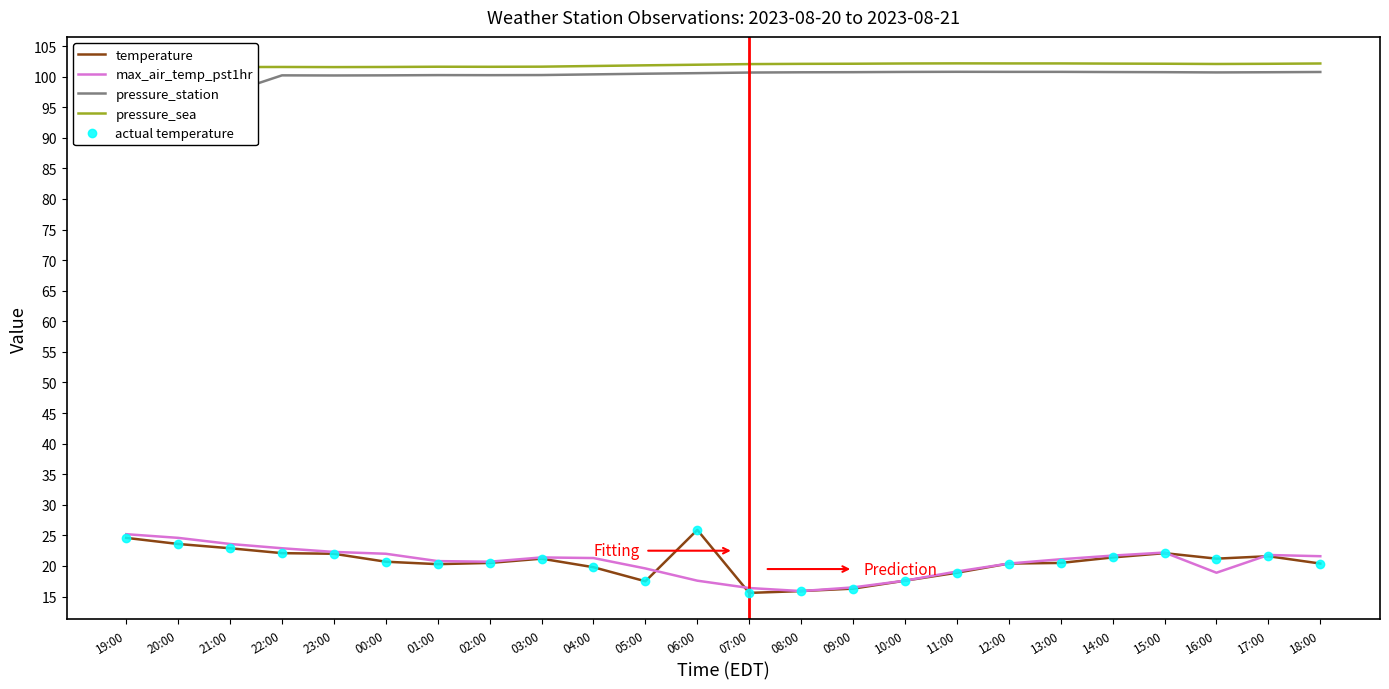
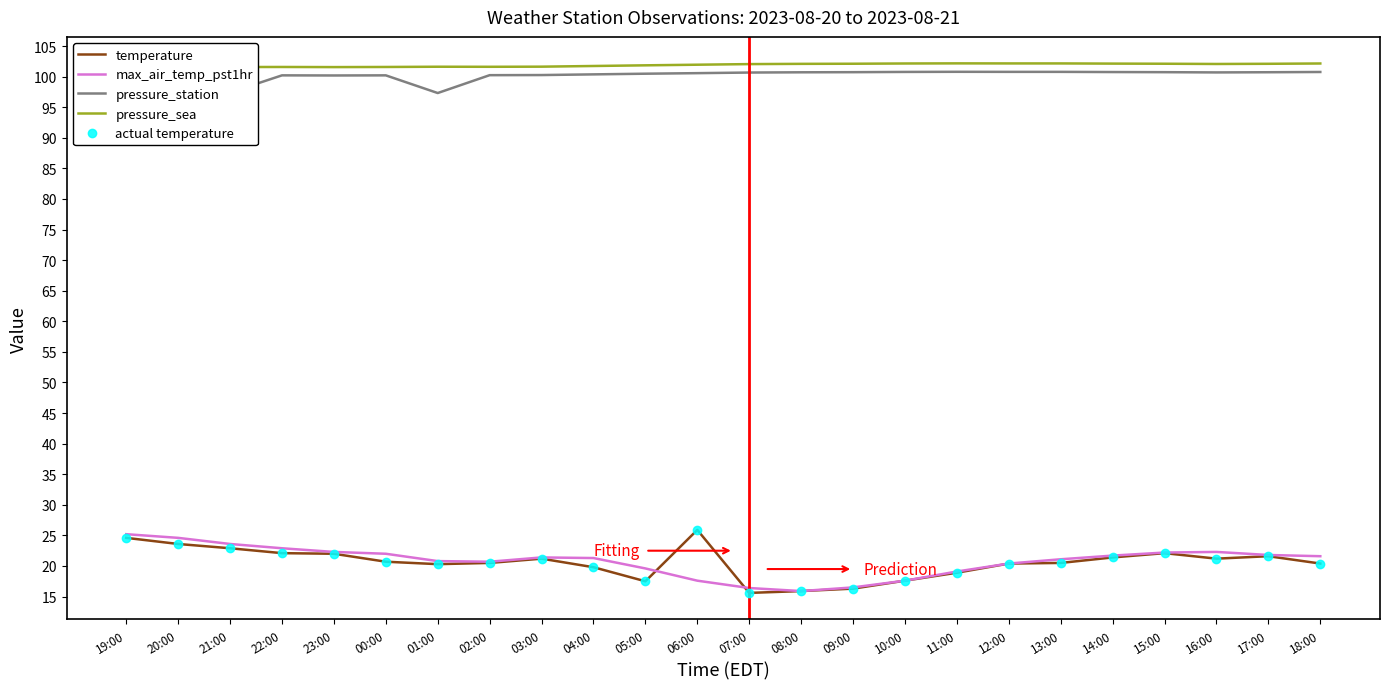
pressure_station, 01:00: 100 -> 97
max_air_temp_pst1hr, 16:00: 19 -> 22
